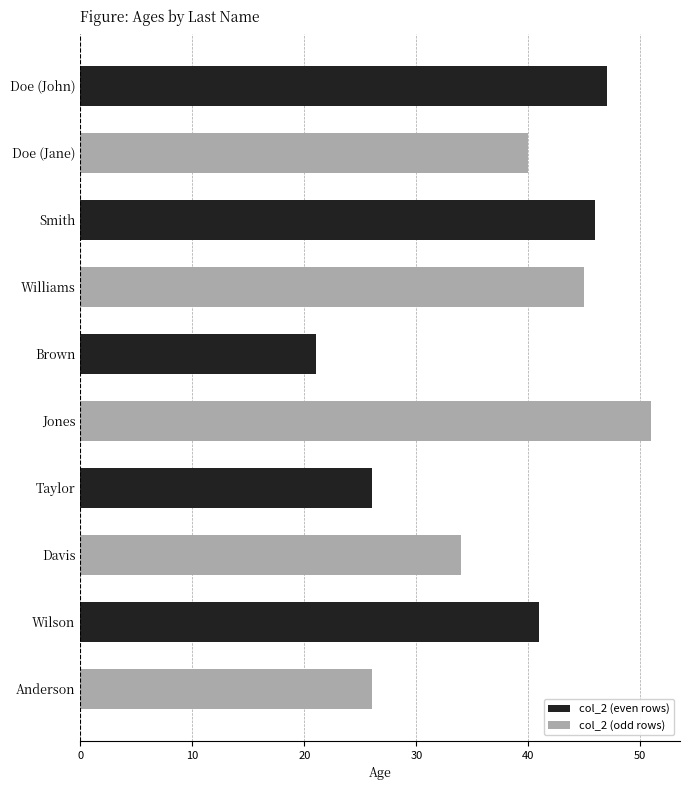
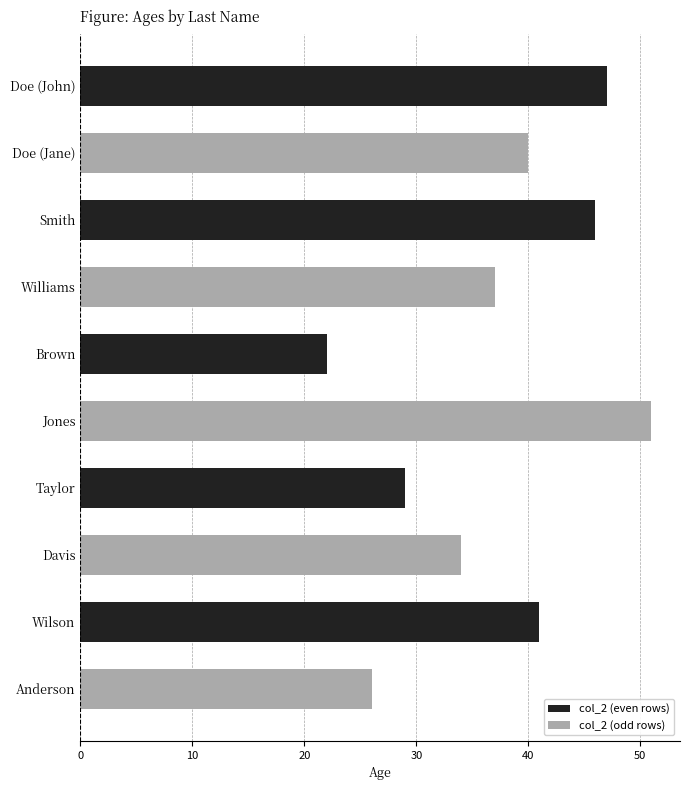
Williams: 45 -> 37
Brown: 21 -> 22
Taylor: 26 -> 29
